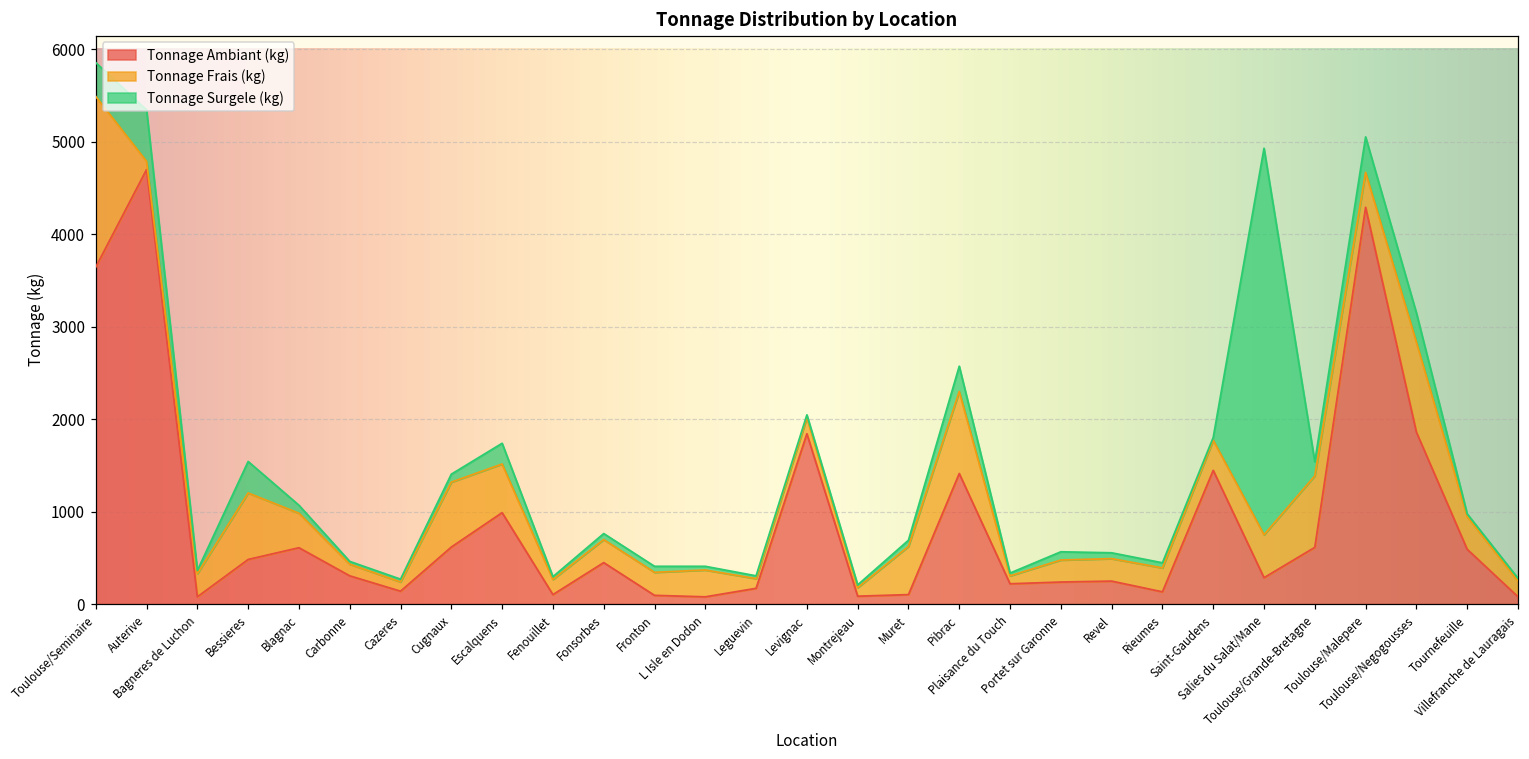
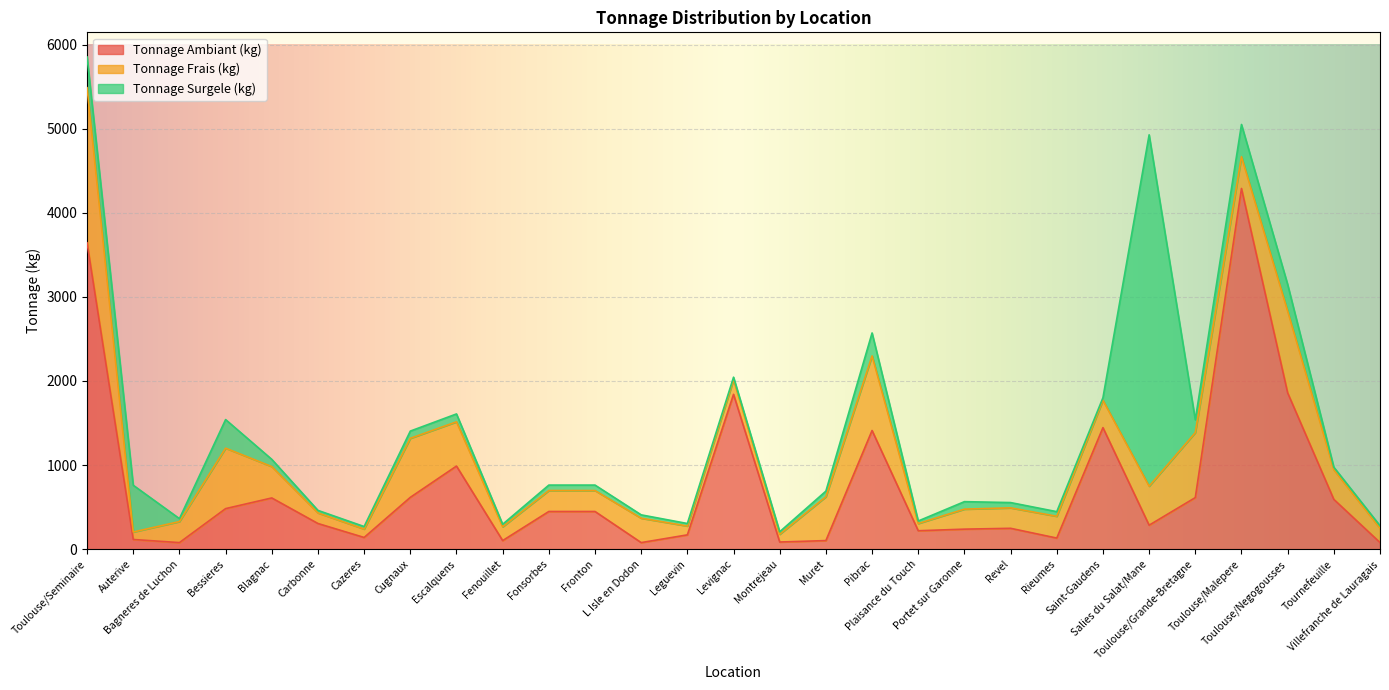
Tonnage Ambiant (kg), Auterive: 4700 -> 100
Tonnage Surgele (kg), Escalquens: 200 -> 100
Tonnage Ambiant (kg), Fronton: 100 -> 400
